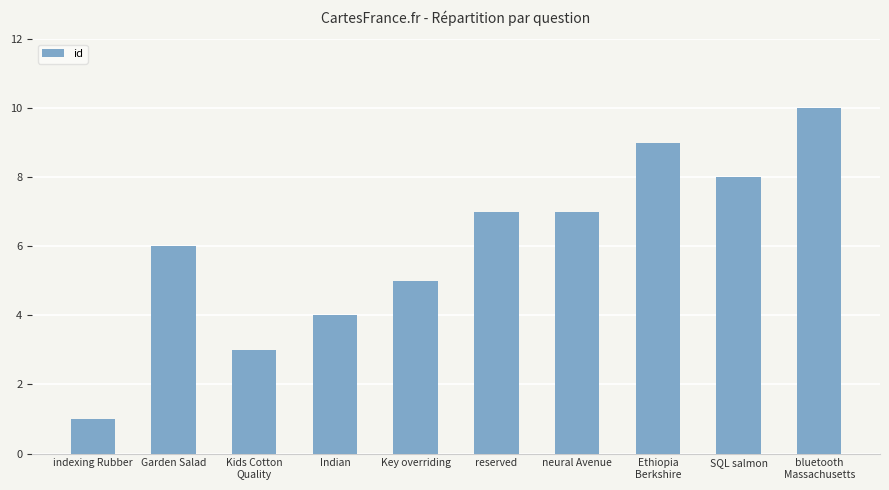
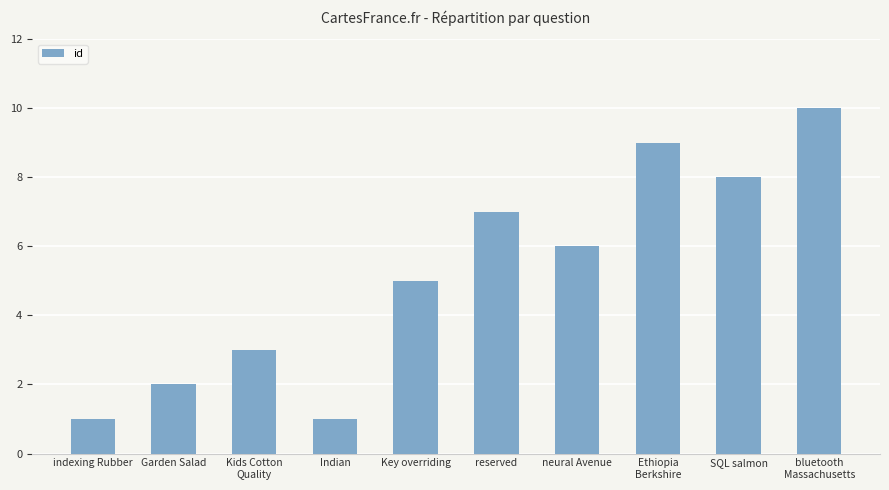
Garden Salad: 6 -> 2
Indian: 4 -> 1
neural Avenue: 7 -> 6
